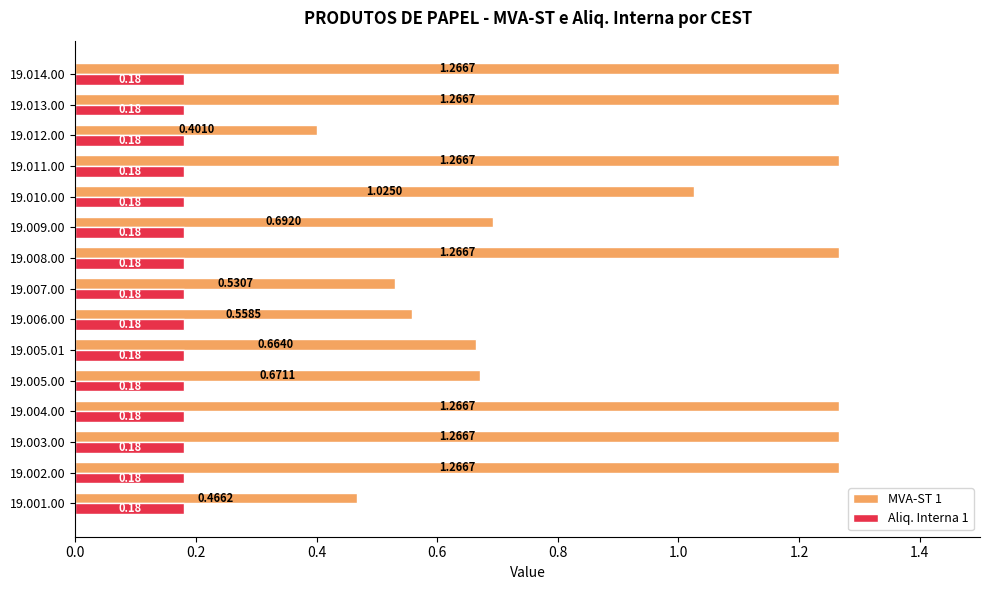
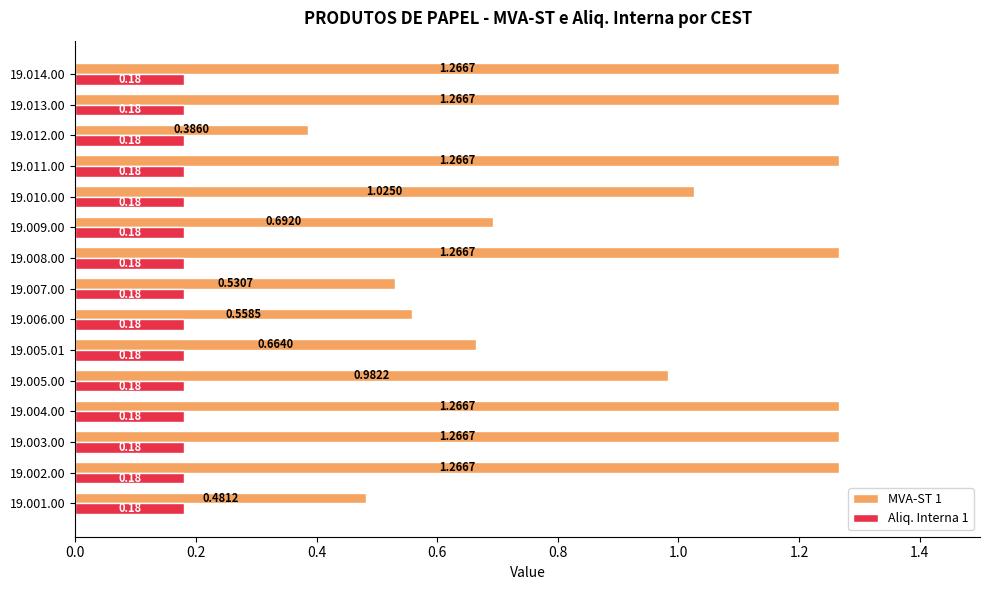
MVA-ST 1, 19.012.00: 0.4010 -> 0.3860
MVA-ST 1, 19.005.00: 0.6711 -> 0.9822
MVA-ST 1, 19.001.00: 0.4662 -> 0.4812
